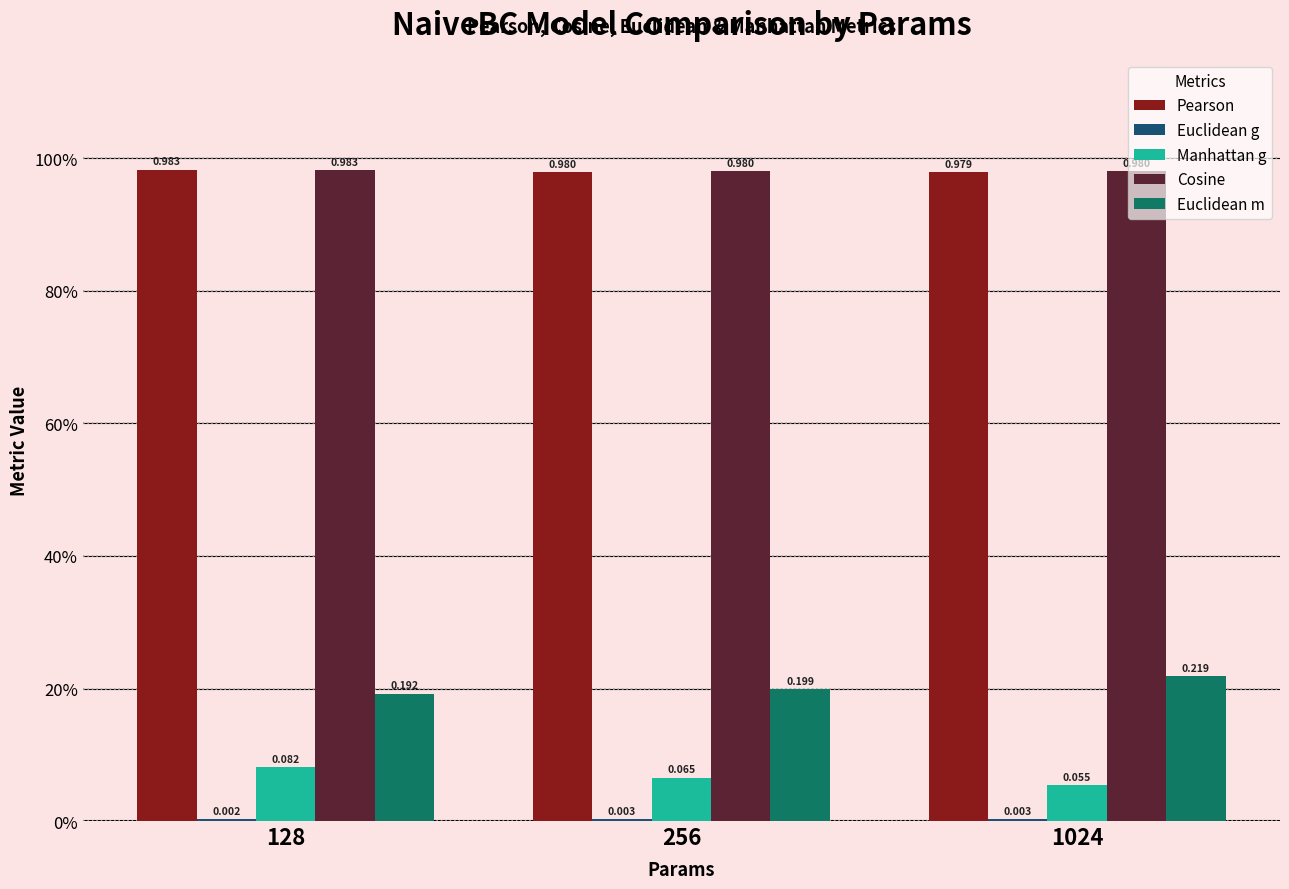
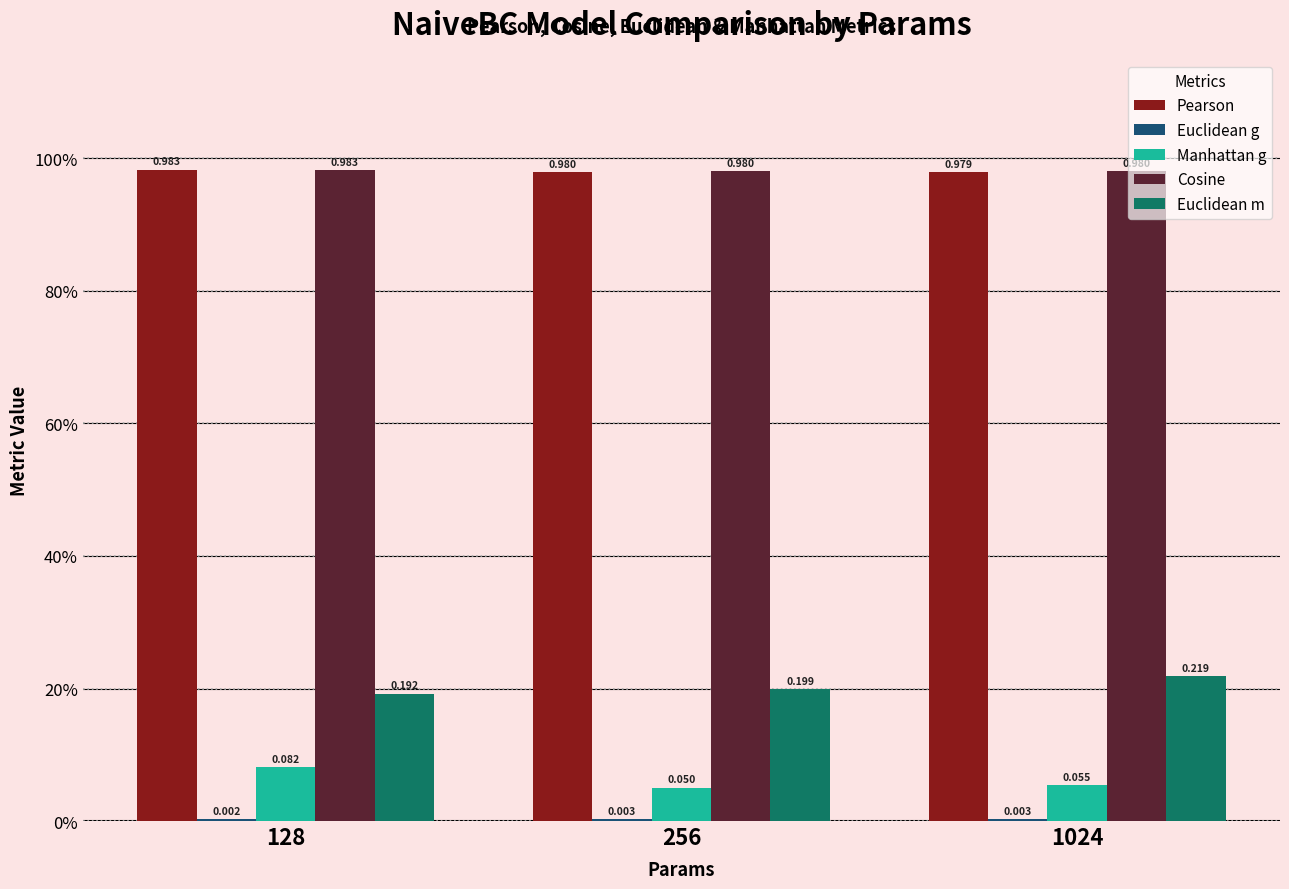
Manhattan g, 256: 0.065 -> 0.050
